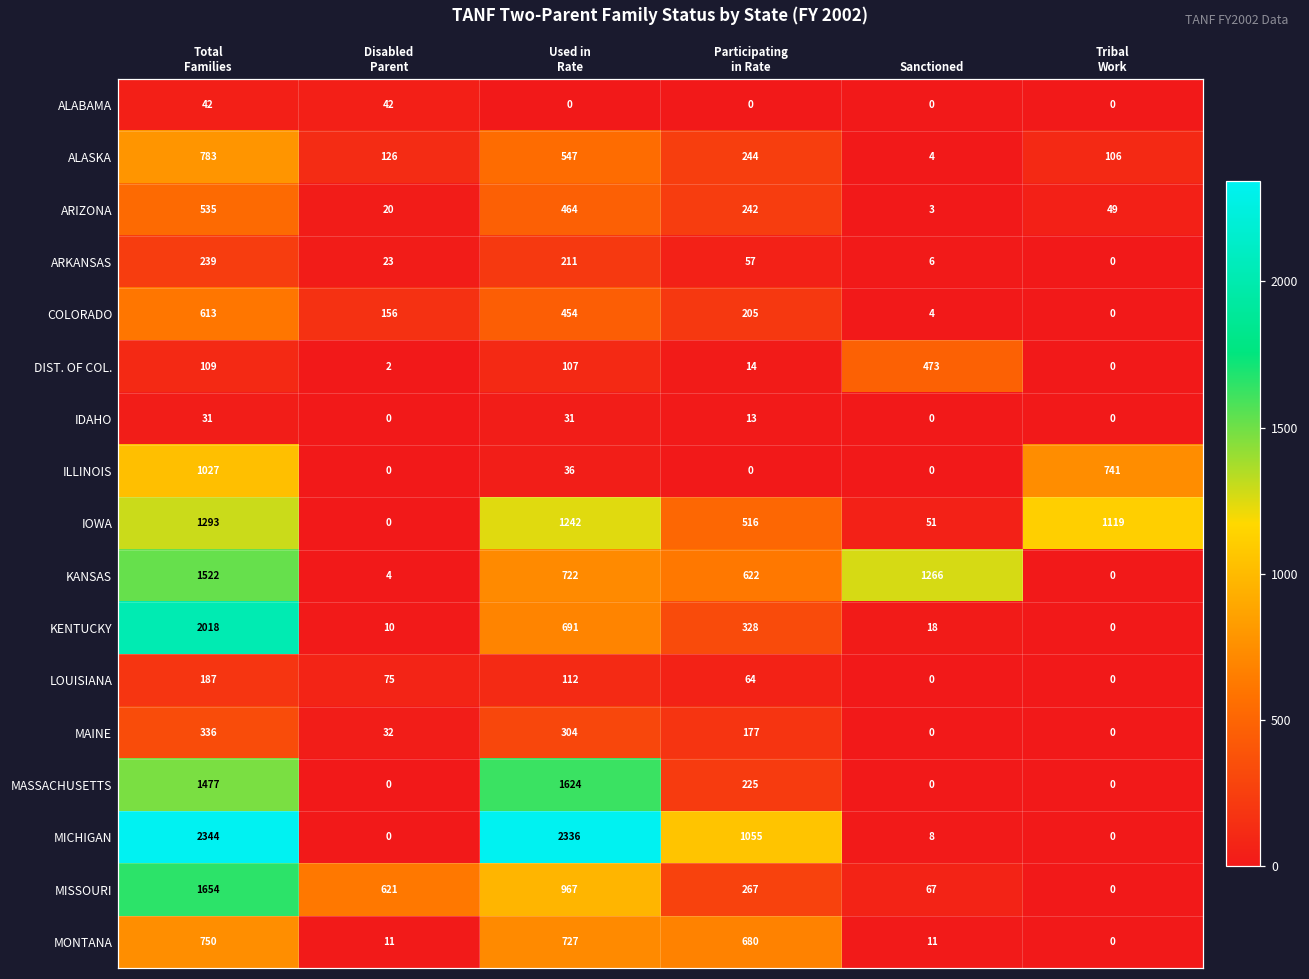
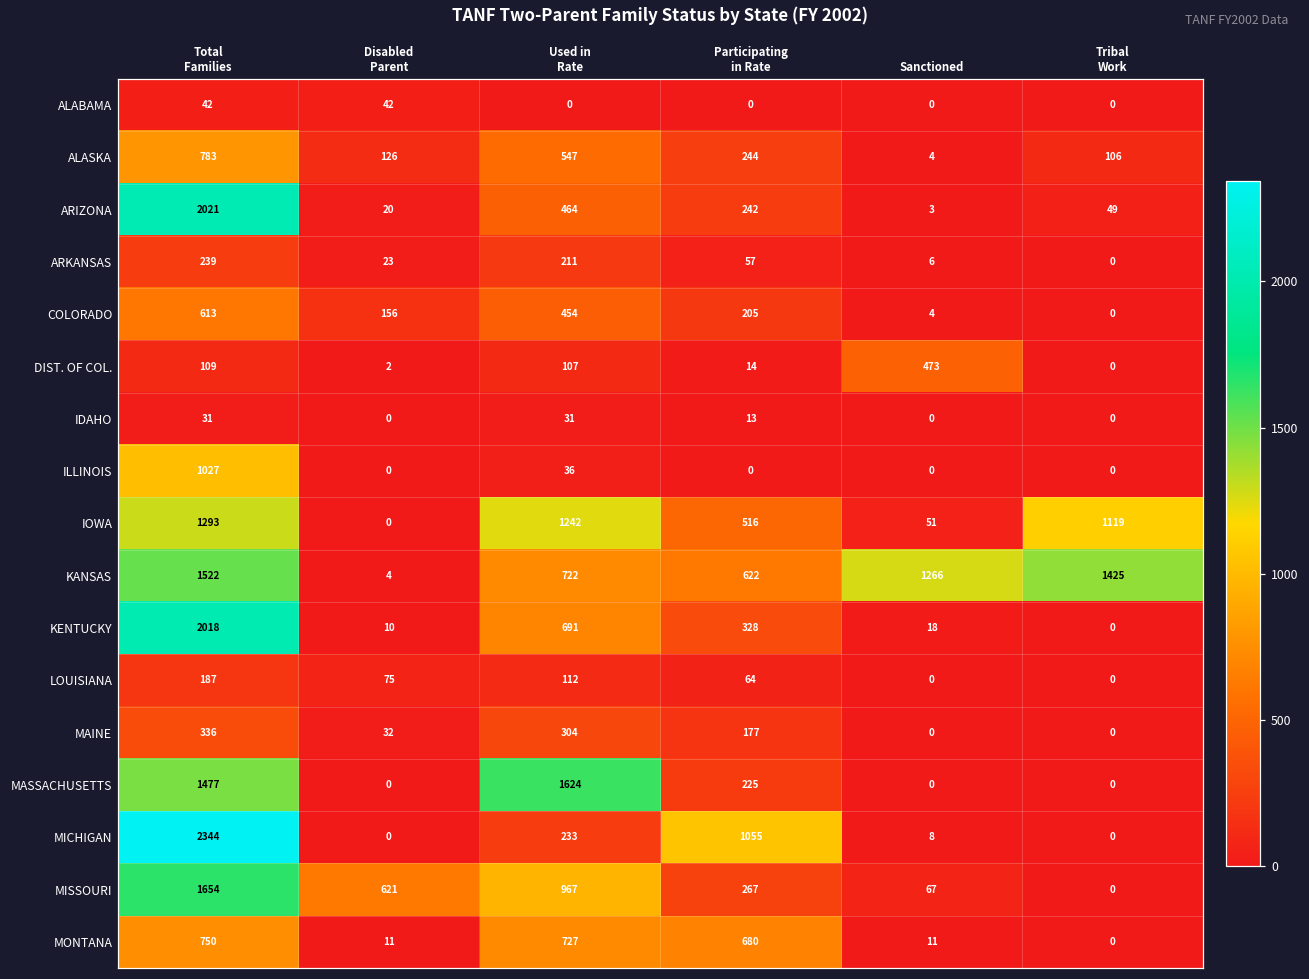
ARIZONA, Total Families: 535 -> 2021
ILLINOIS, Tribal Work: 741 -> 0
KANSAS, Tribal Work: 0 -> 1425
MICHIGAN, Used in Rate: 2336 -> 233
